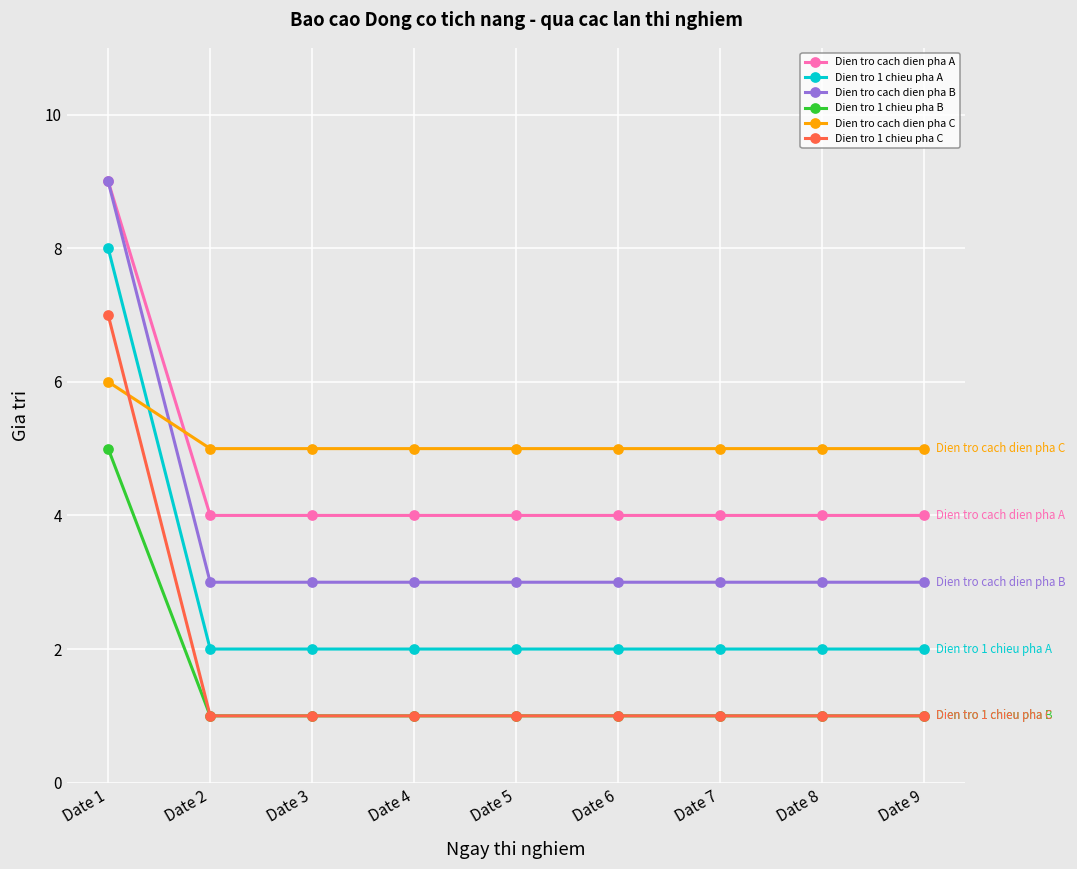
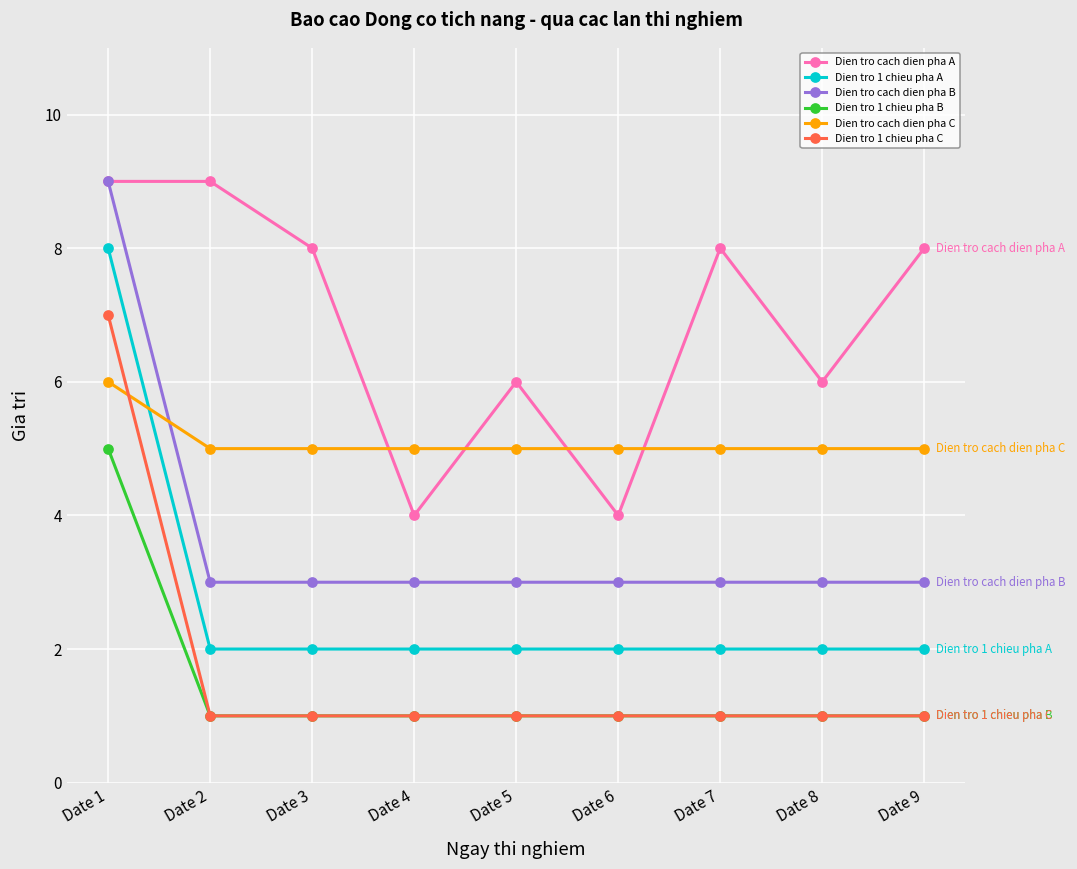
Dien tro cach dien pha A, Date 2: 4 -> 9
Dien tro cach dien pha A, Date 3: 4 -> 8
Dien tro cach dien pha A, Date 5: 4 -> 6
Dien tro cach dien pha A, Date 7: 4 -> 8
Dien tro cach dien pha A, Date 8: 4 -> 6
Dien tro cach dien pha A, Date 9: 4 -> 8
